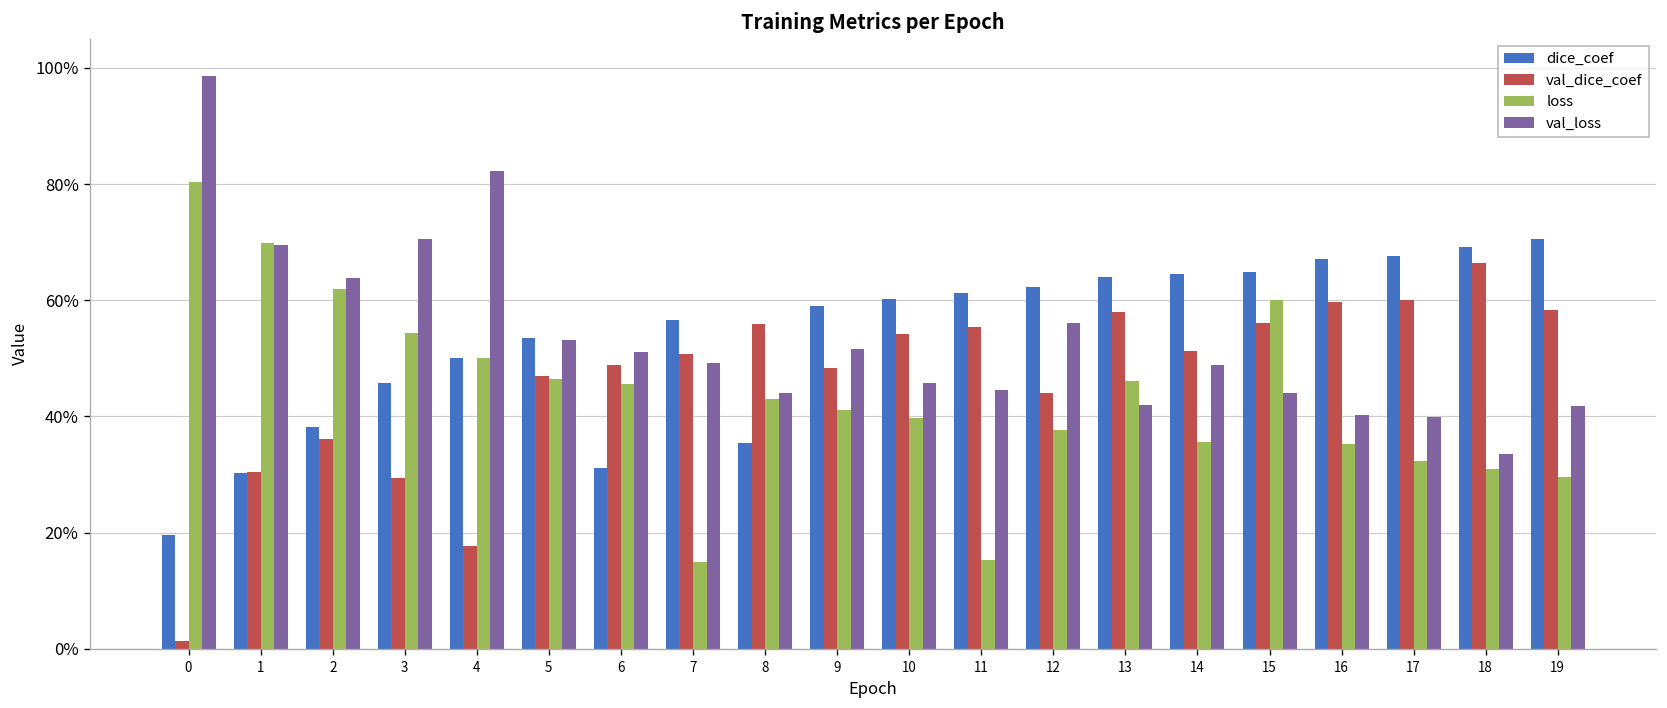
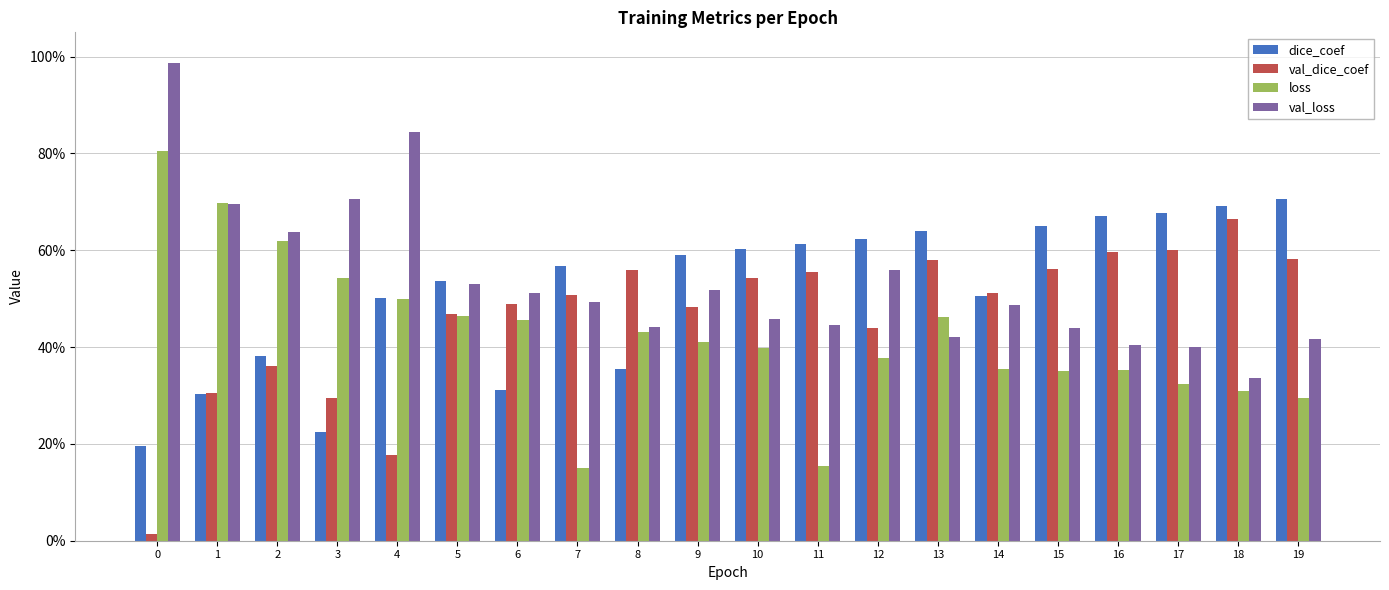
dice_coef, 3: 46% -> 22%
val_loss, 4: 82% -> 84%
dice_coef, 14: 64% -> 51%
loss, 15: 60% -> 35%
